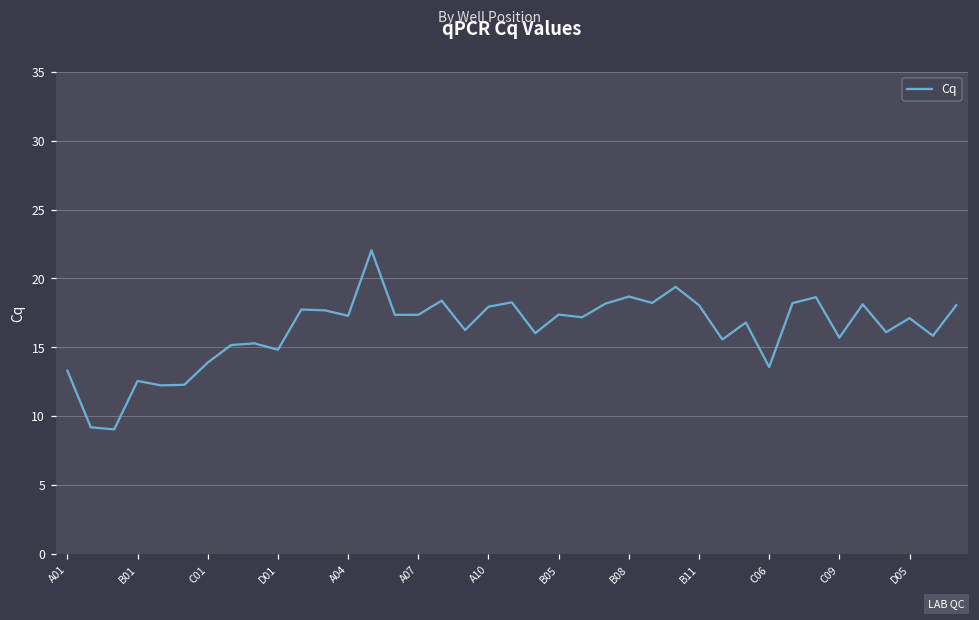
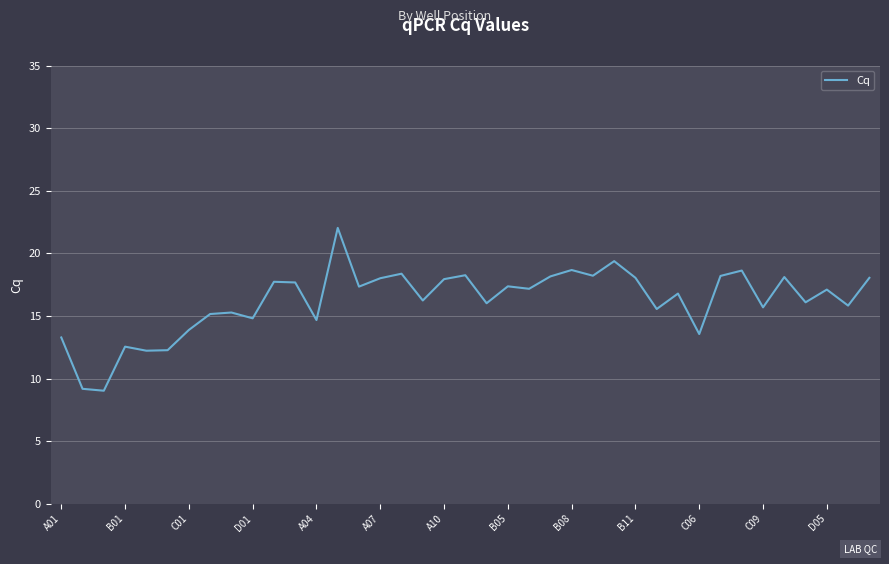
A04: 17.3 -> 14.7
A07: 17.4 -> 18.0
